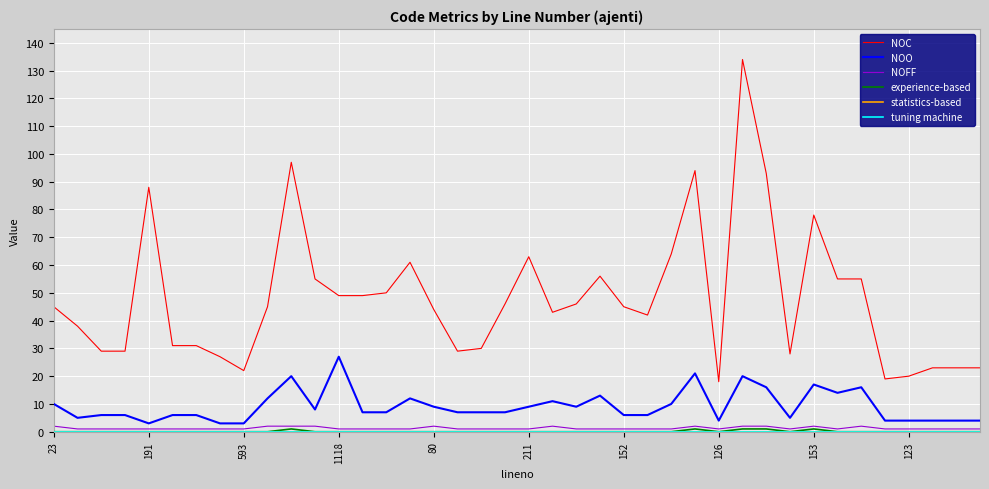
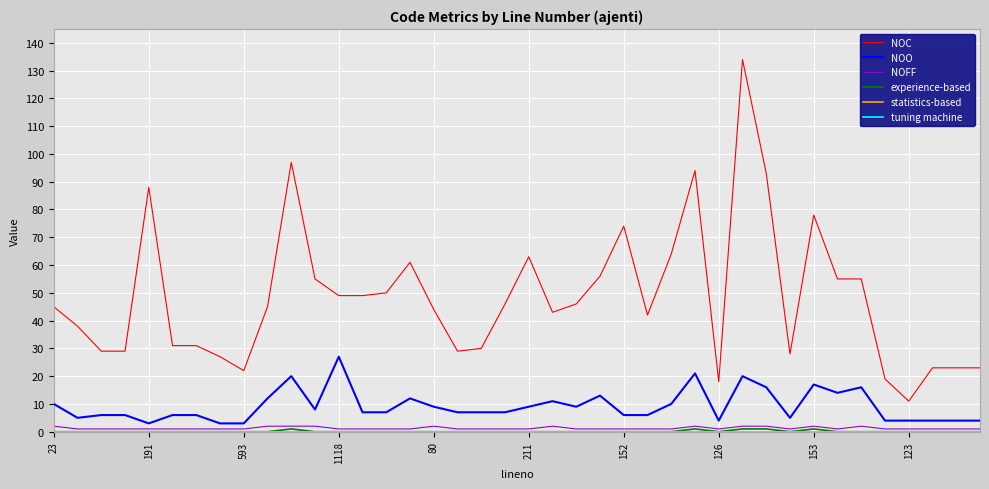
NOC, 152: 45 -> 74
NOC, 123: 20 -> 11
